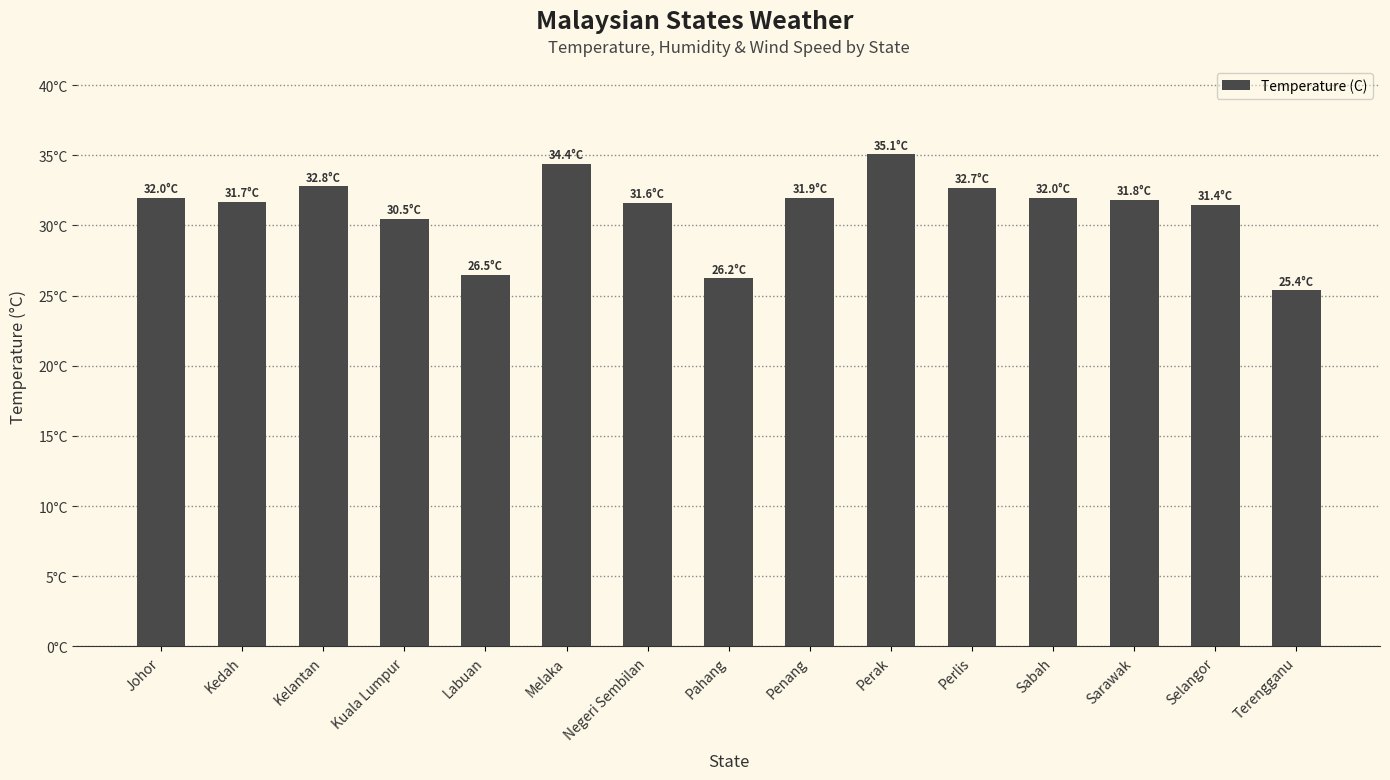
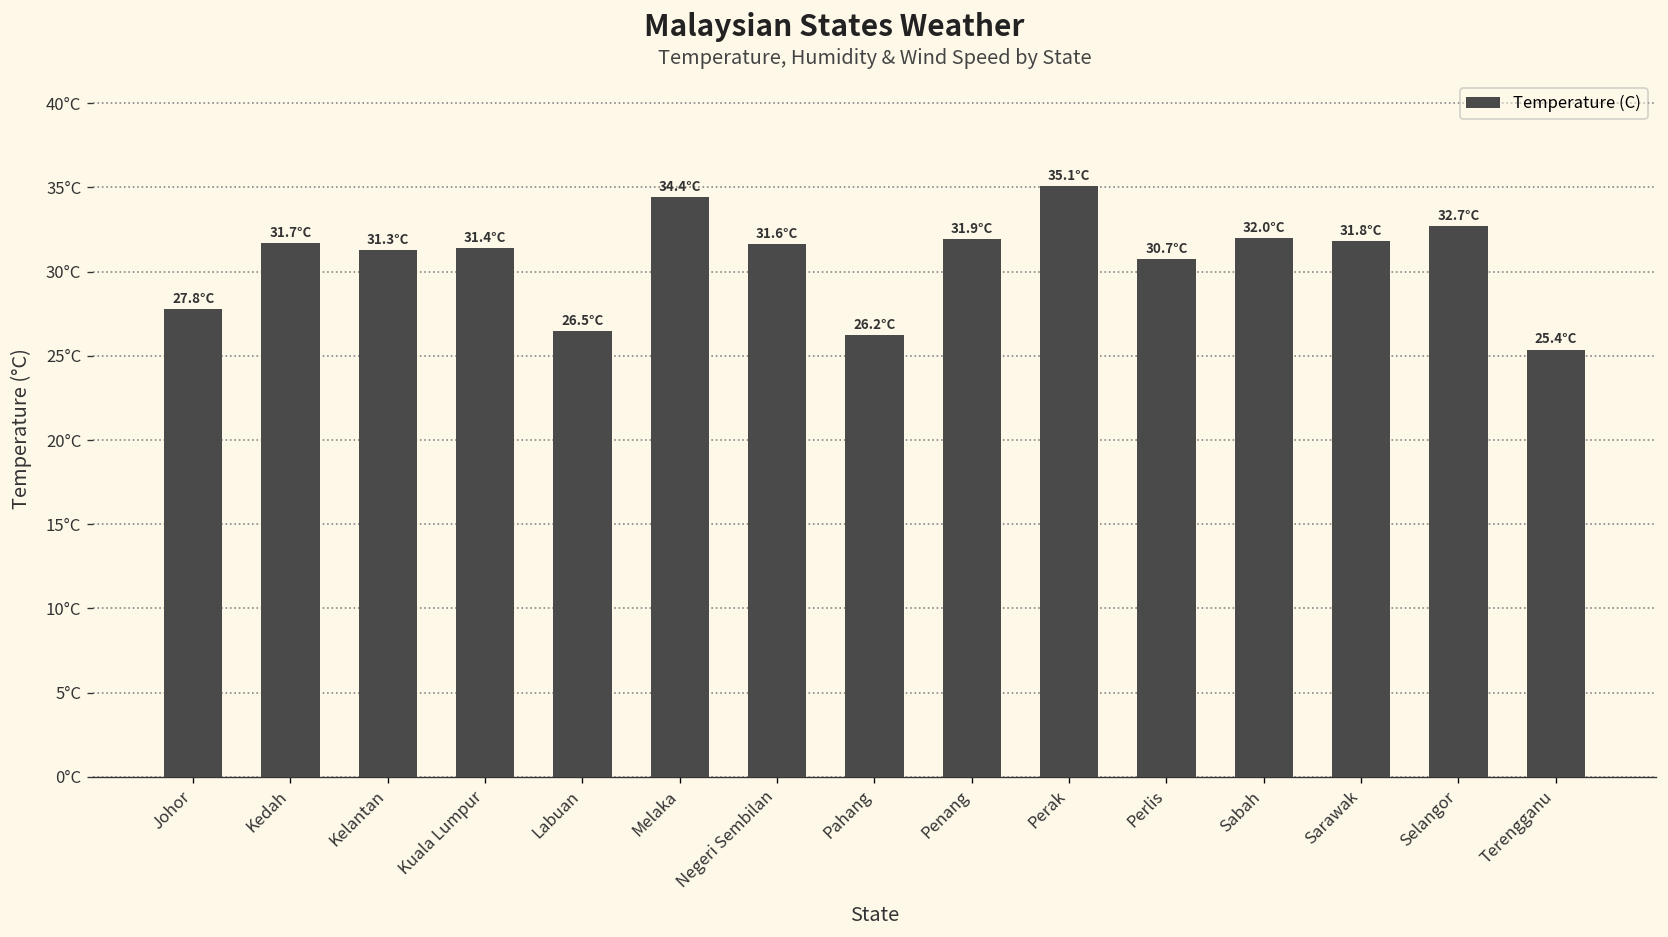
Johor: 32.0°C -> 27.8°C
Kelantan: 32.8°C -> 31.3°C
Kuala Lumpur: 30.5°C -> 31.4°C
Perlis: 32.7°C -> 30.7°C
Selangor: 31.4°C -> 32.7°C
